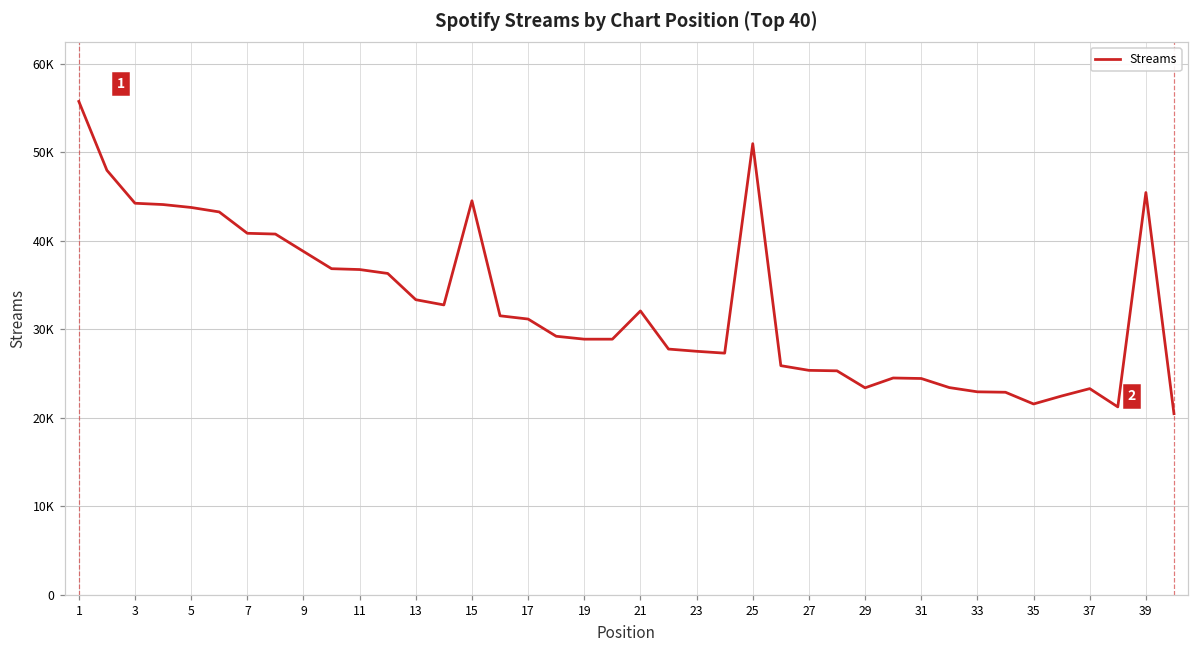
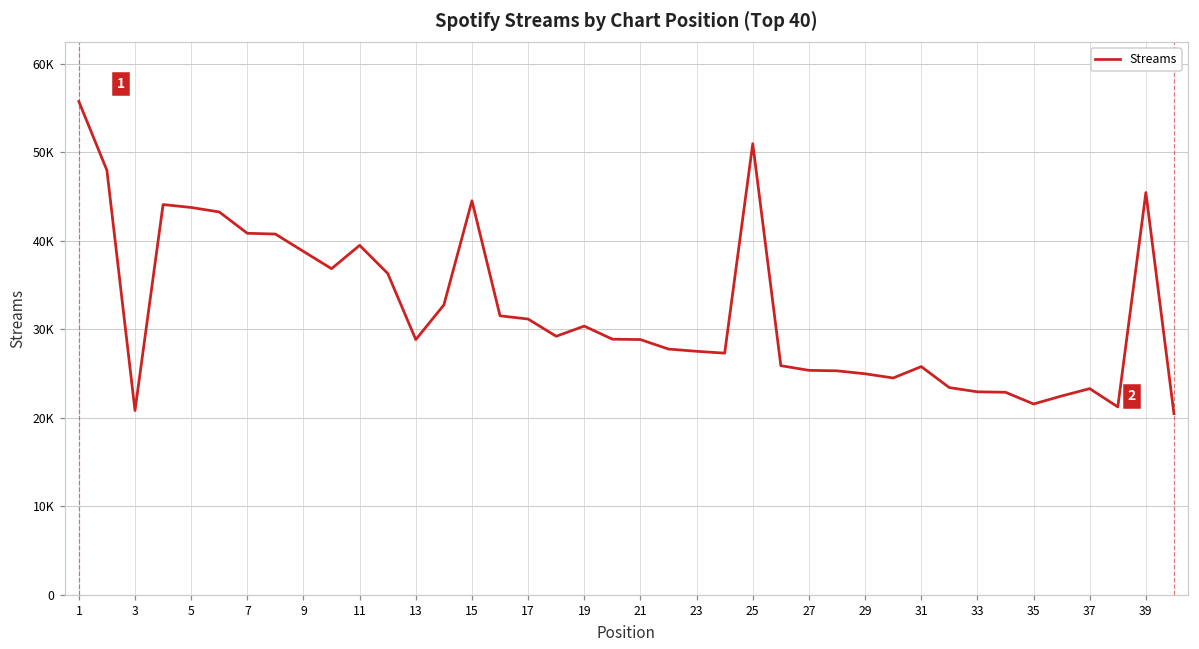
3: 44000 -> 21000
11: 37000 -> 40000
13: 33000 -> 29000
19: 29000 -> 30000
21: 32000 -> 29000
29: 23000 -> 25000
31: 24000 -> 26000
